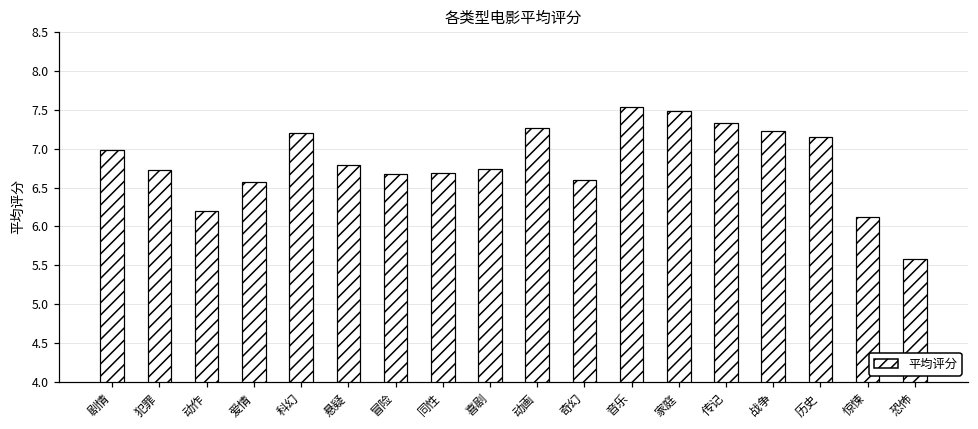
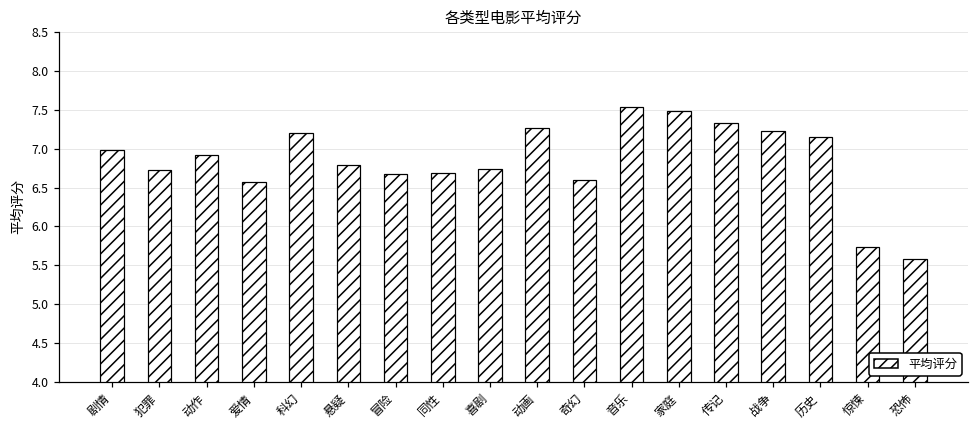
动作: 6.2 -> 6.9
惊悚: 6.1 -> 5.7
